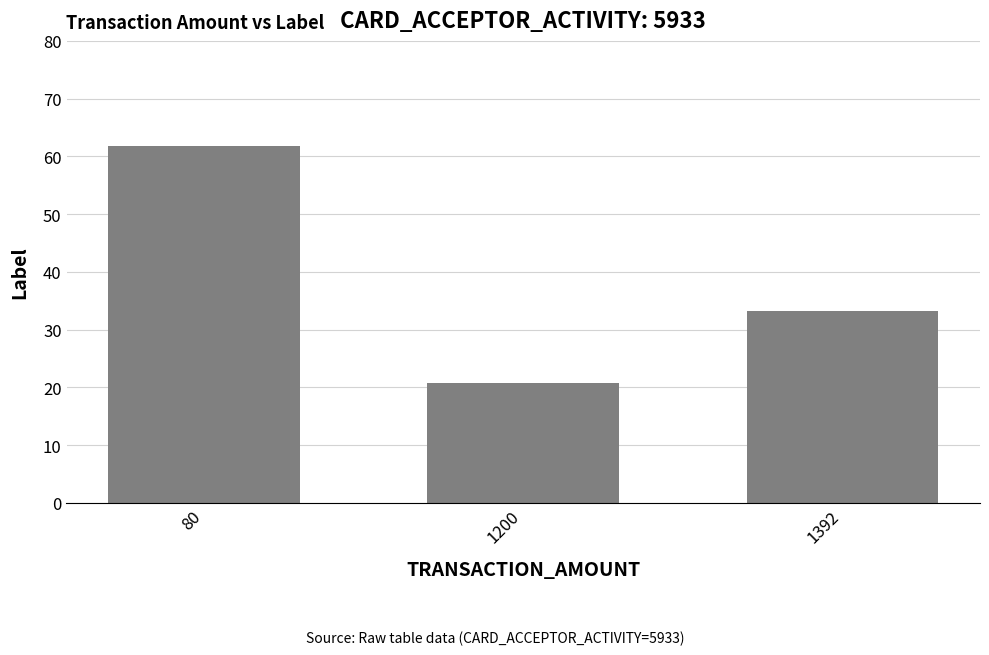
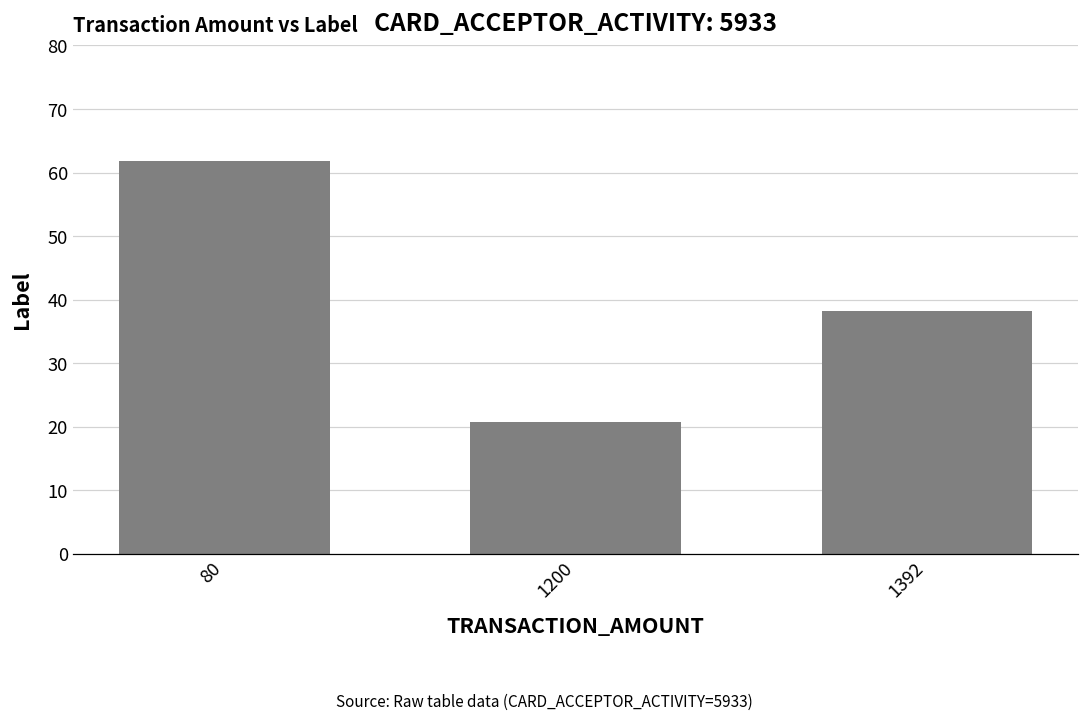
1392: 33 -> 38
